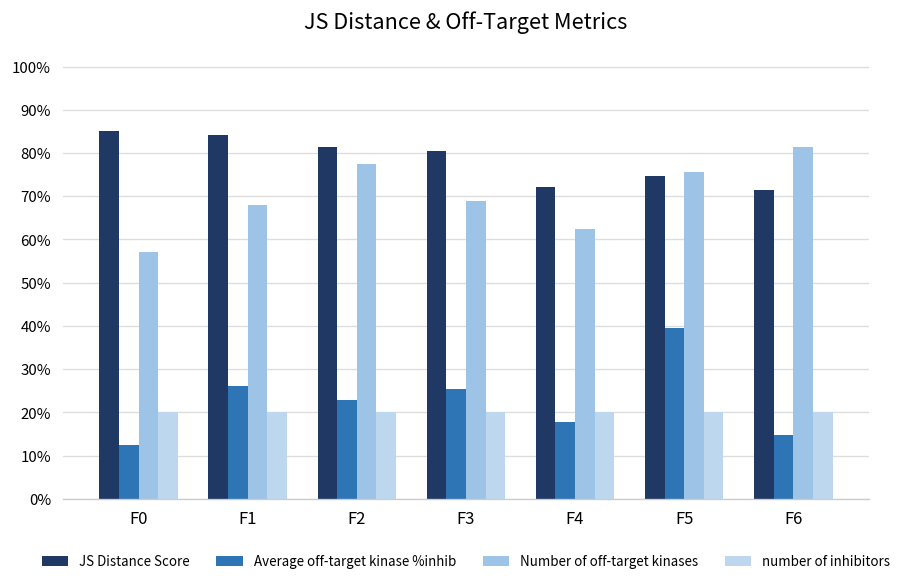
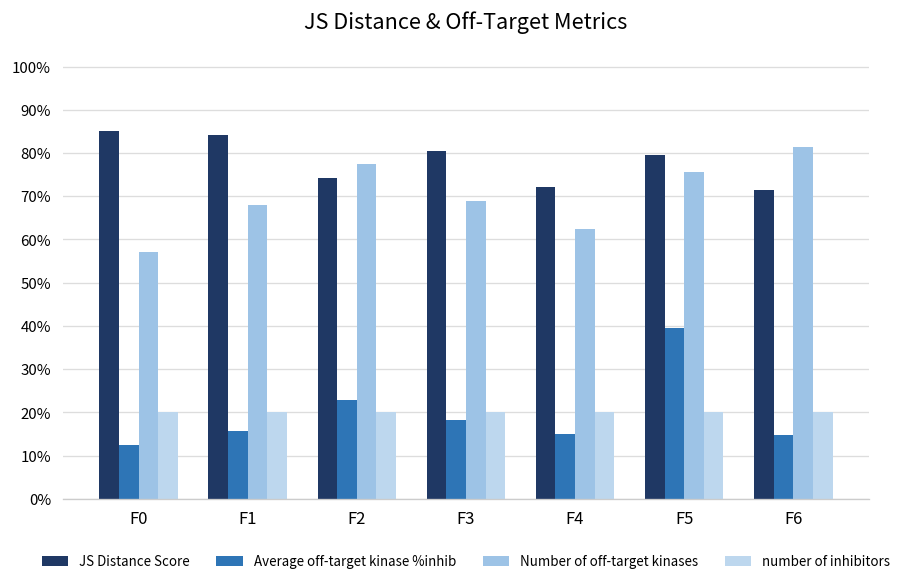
Average off-target kinase %inhib, F1: 26% -> 16%
JS Distance Score, F2: 81% -> 74%
Average off-target kinase %inhib, F3: 25% -> 18%
Average off-target kinase %inhib, F4: 18% -> 15%
JS Distance Score, F5: 75% -> 80%
